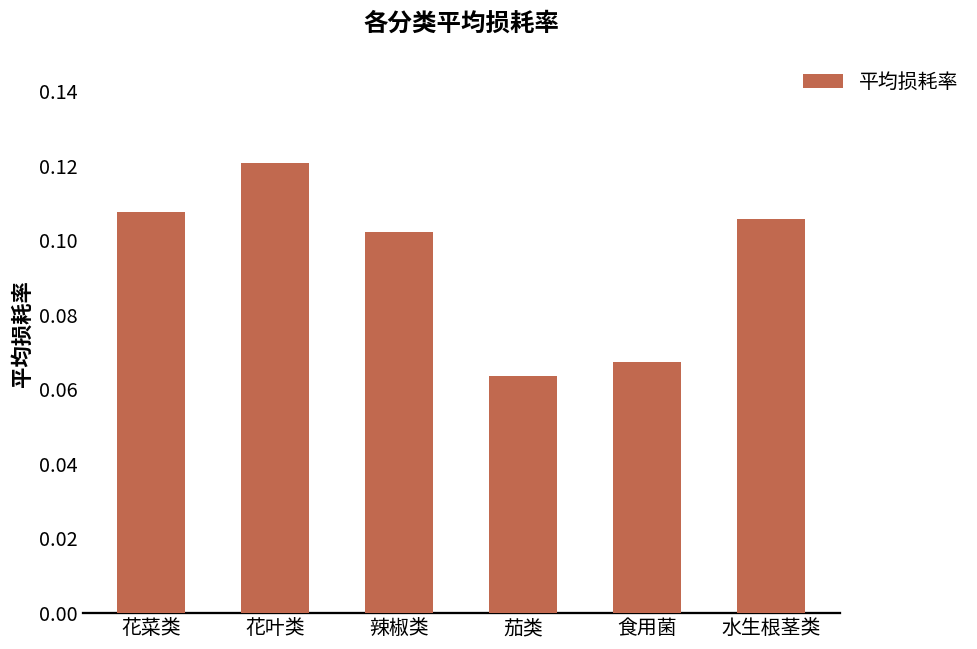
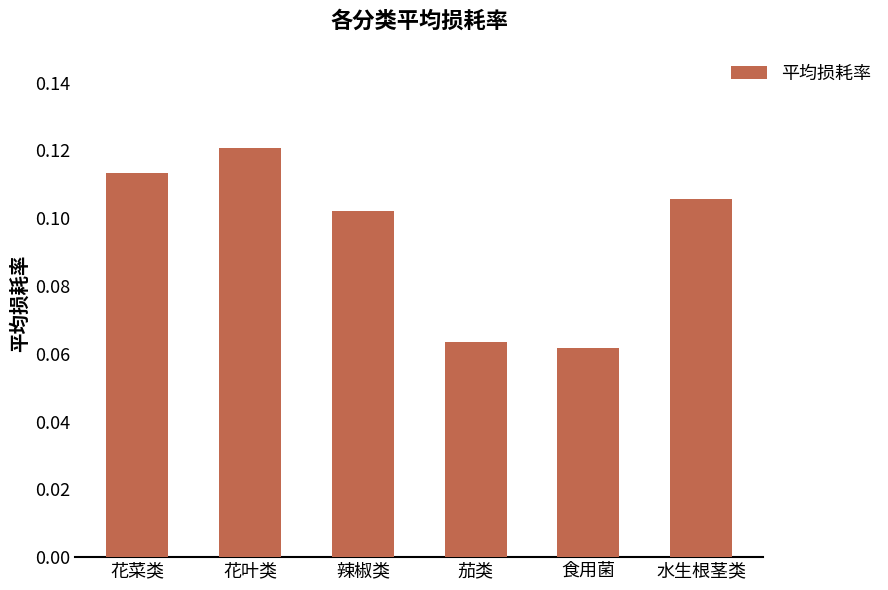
花菜类: 0.108 -> 0.113
食用菌: 0.067 -> 0.062
